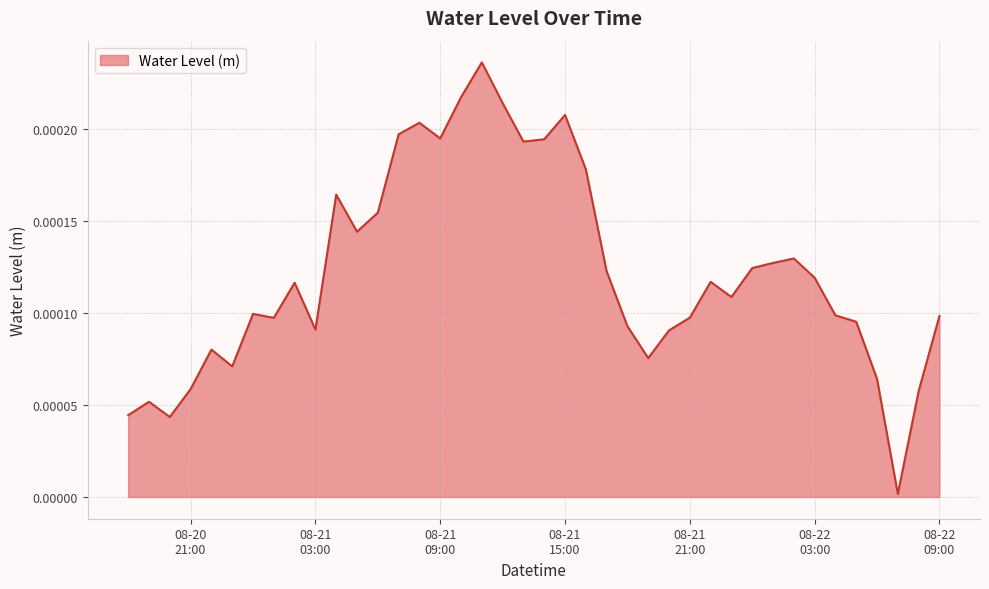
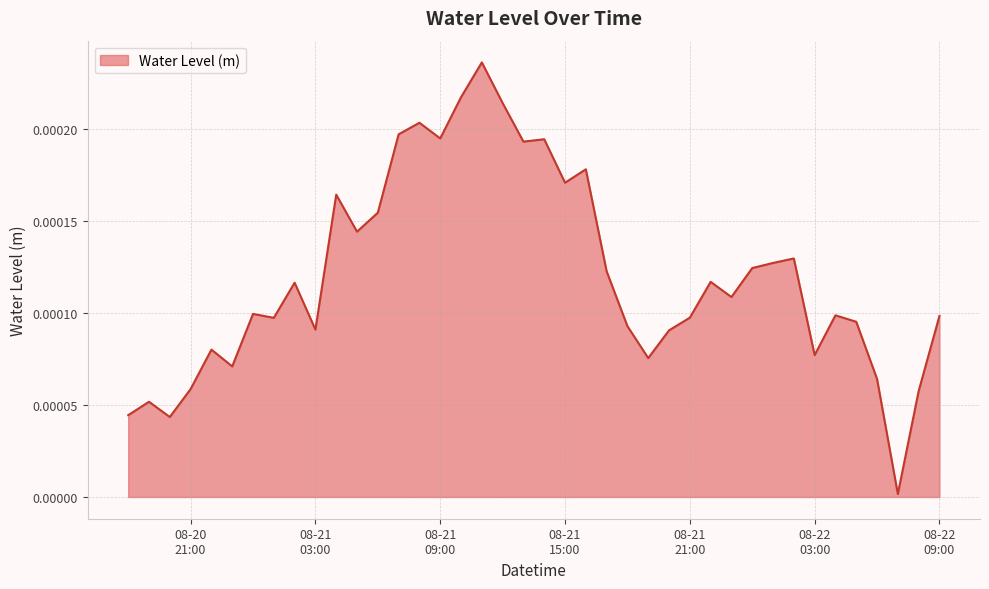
08-21 15:00: 0.000208 -> 0.000171
08-22 03:00: 0.000119 -> 0.000077
